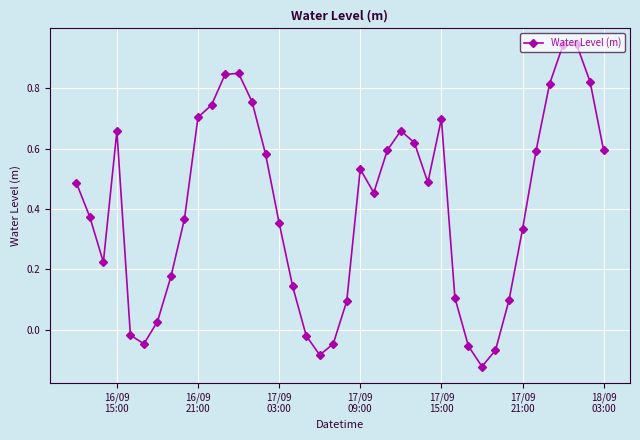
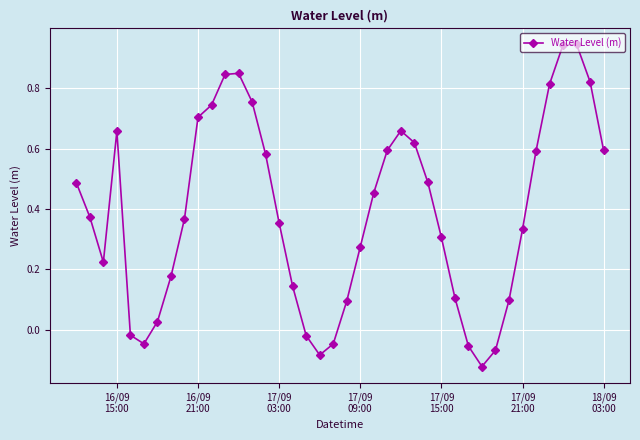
17/09 09:00: 0.53 -> 0.27
17/09 15:00: 0.70 -> 0.31
